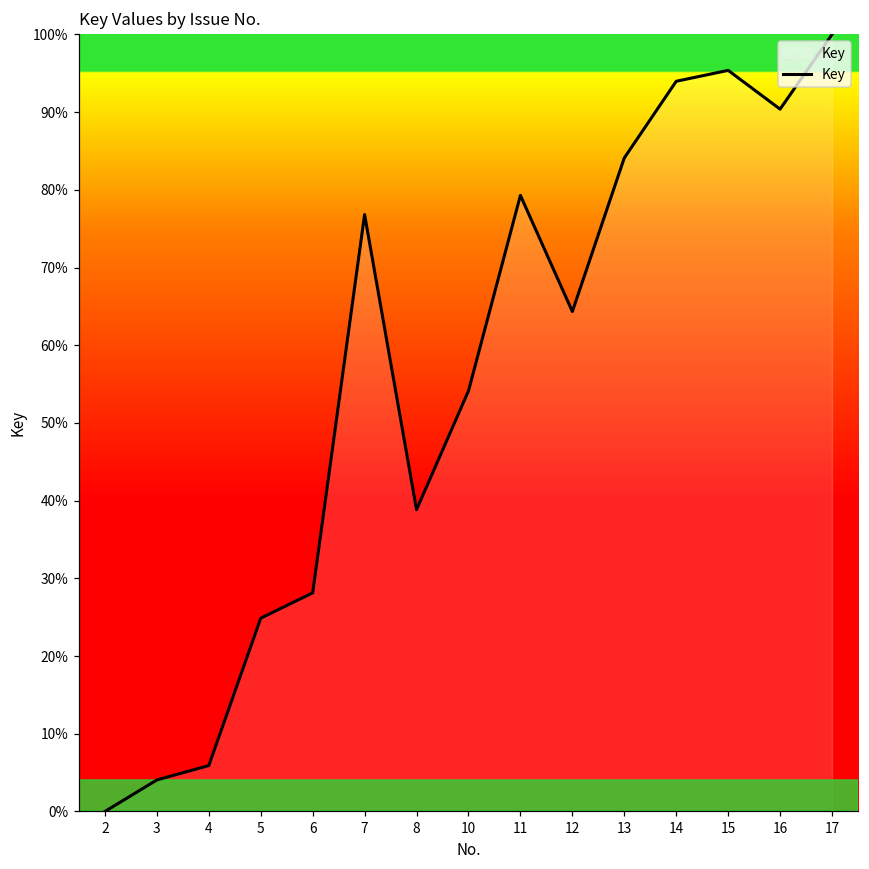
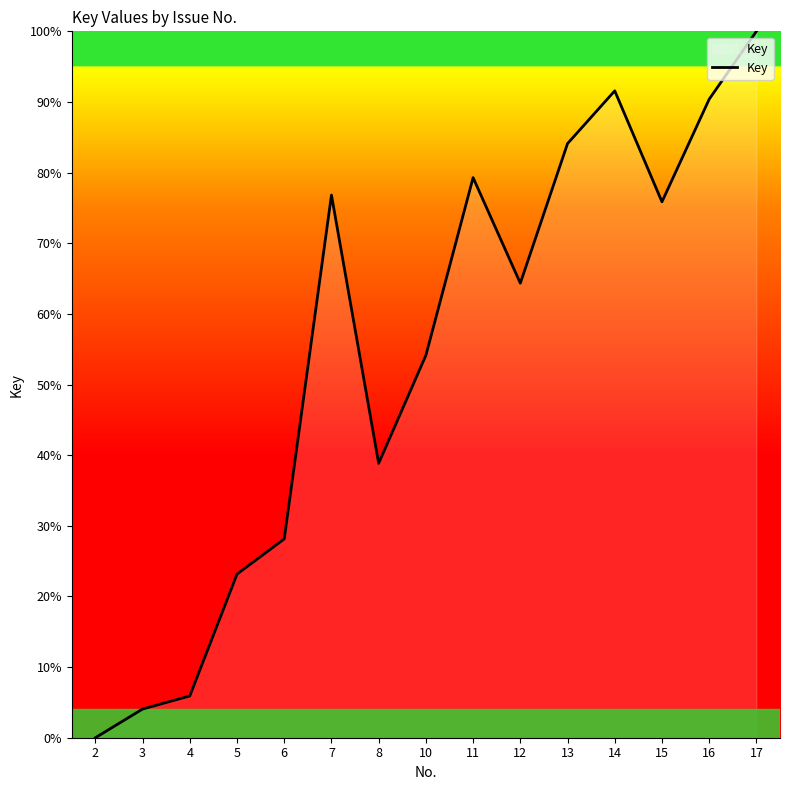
5: 25% -> 23%
14: 94% -> 92%
15: 95% -> 76%
